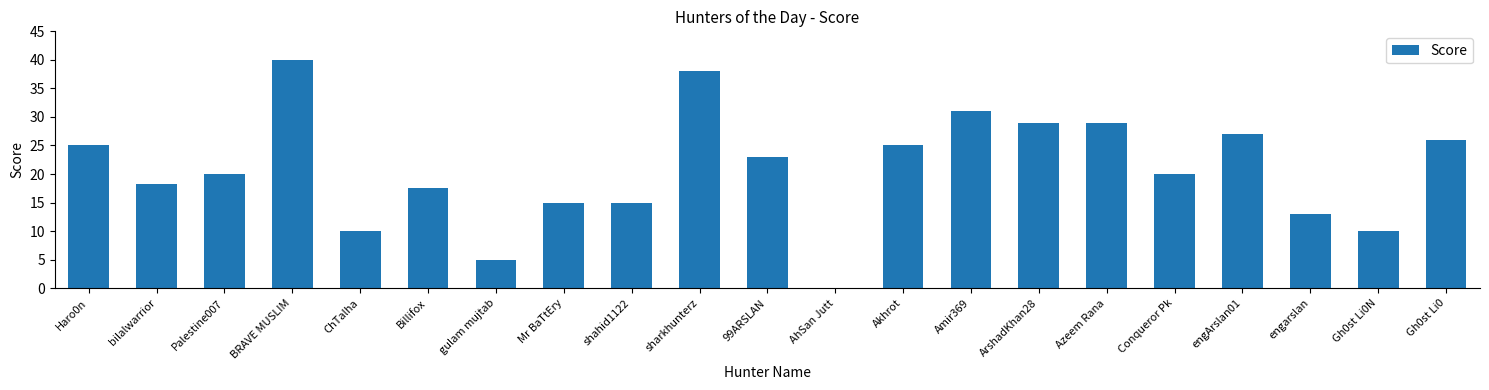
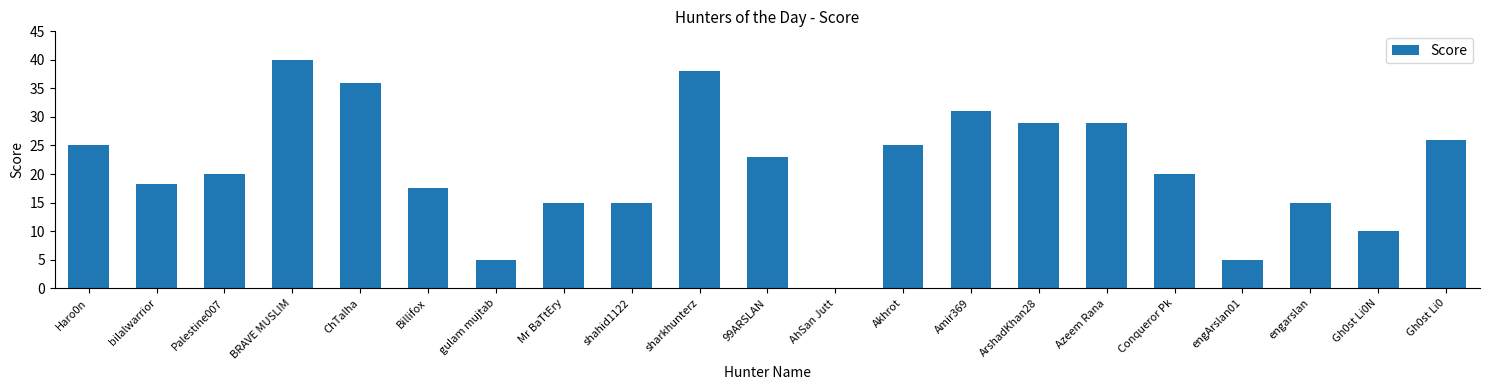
ChTalha: 10 -> 36
engArslan01: 27 -> 5
engarslan: 13 -> 15
